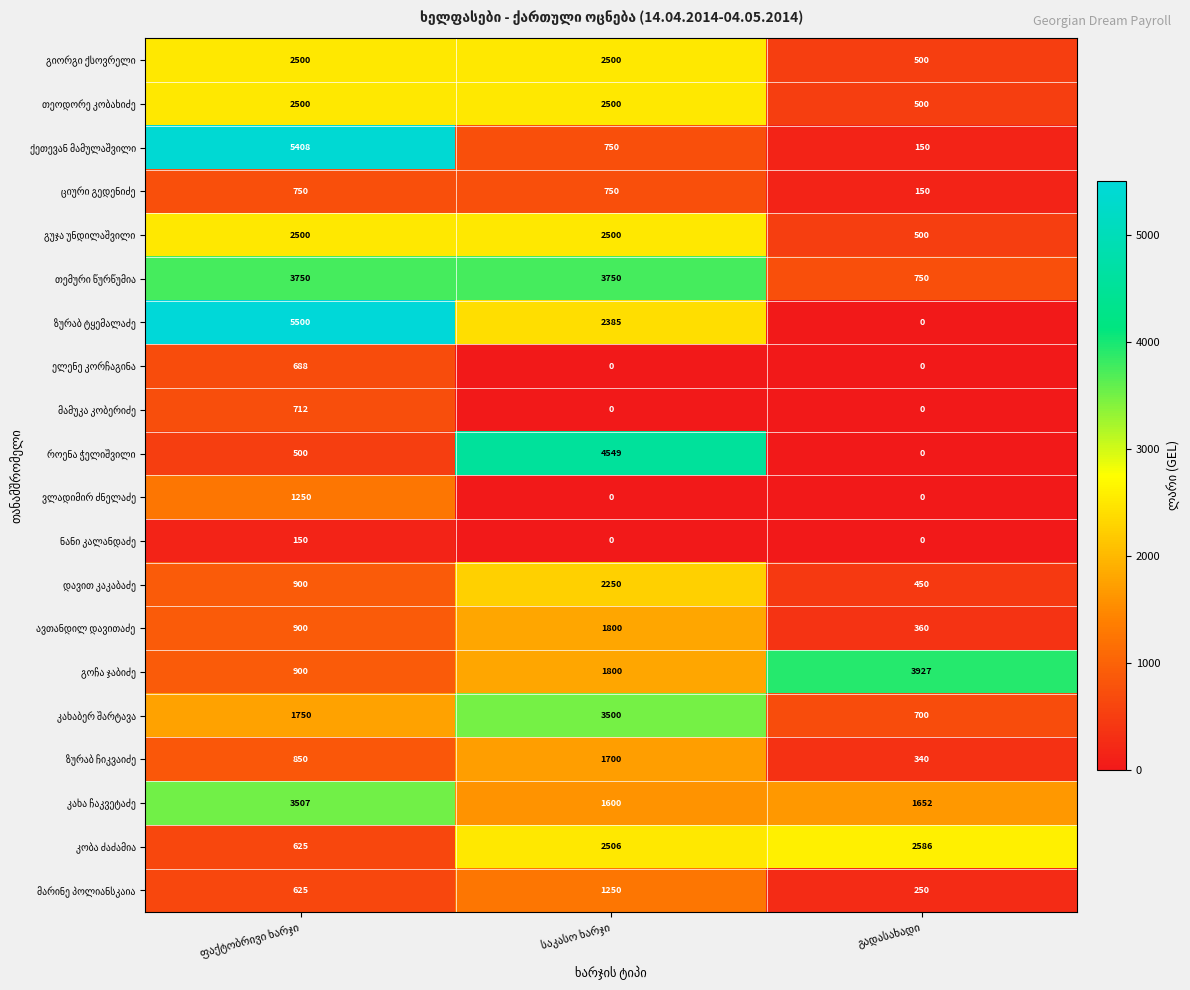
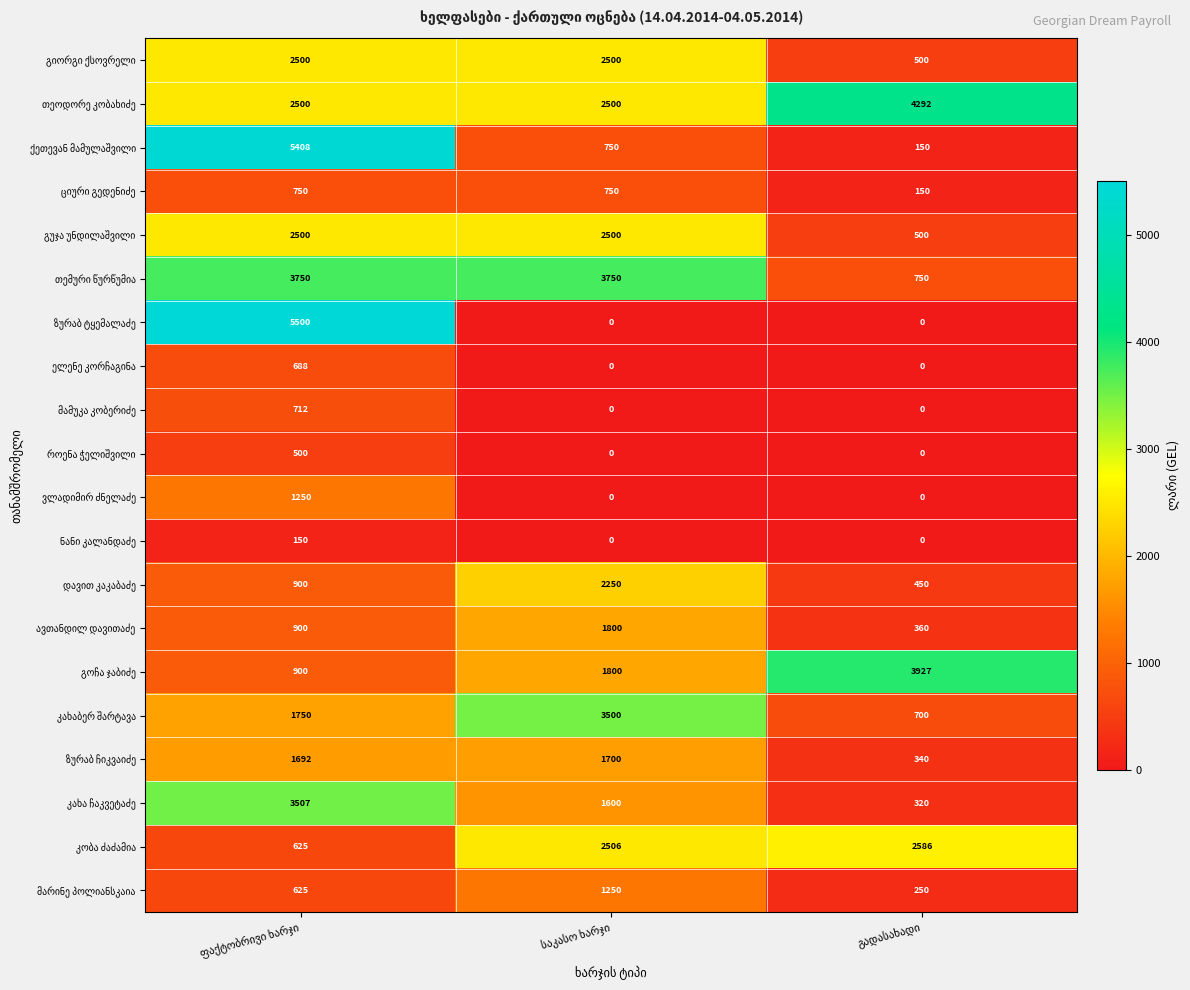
თეოდორე კობახიძე, გადასახადი: 500 -> 4292
ზურაბ ტყემალაძე, საკასო ხარჯი: 2385 -> 0
როენა ჭელიშვილი, საკასო ხარჯი: 4549 -> 0
ზურაბ ჩიკვაიძე, ფაქტობრივი ხარჯი: 850 -> 1692
კახა ჩაკვეტაძე, გადასახადი: 1652 -> 320
